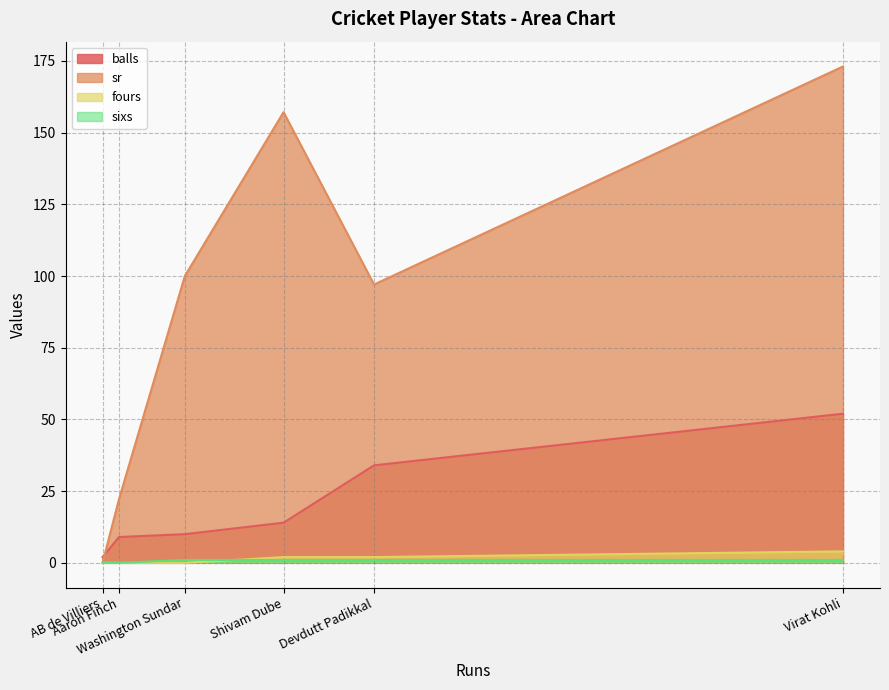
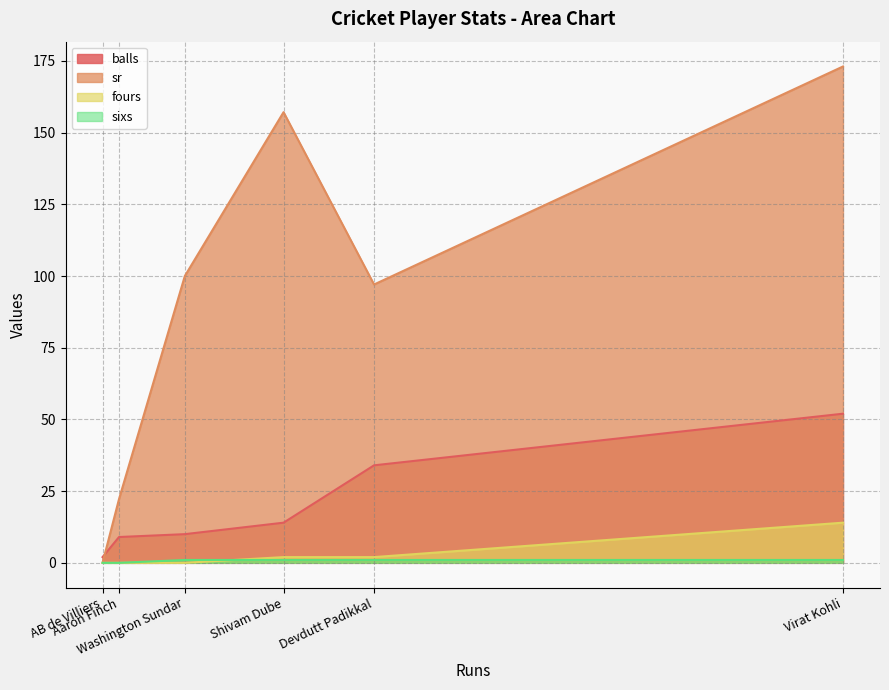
fours, Virat Kohli: 4 -> 14
